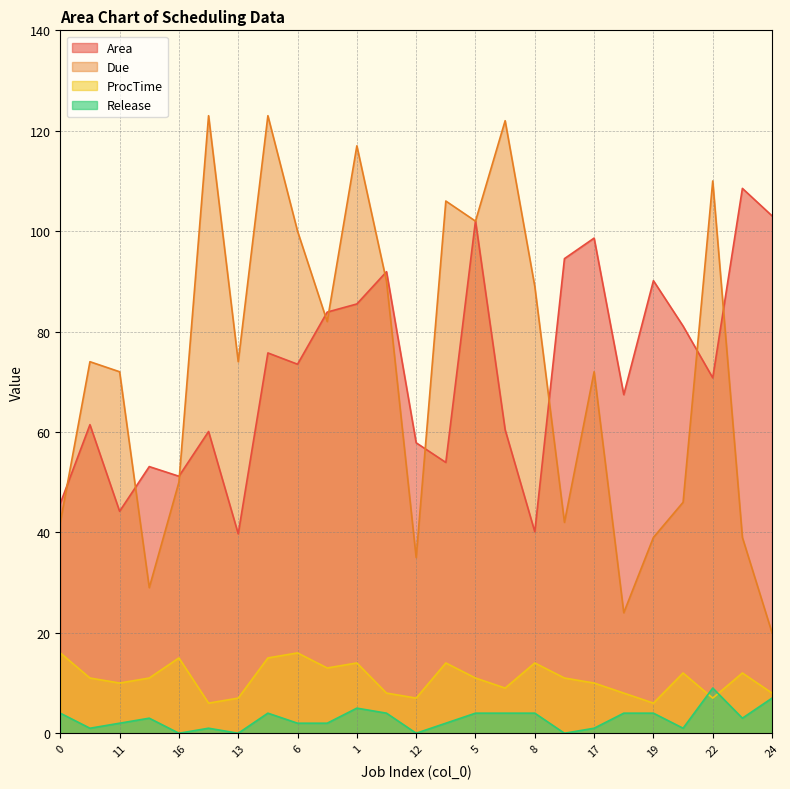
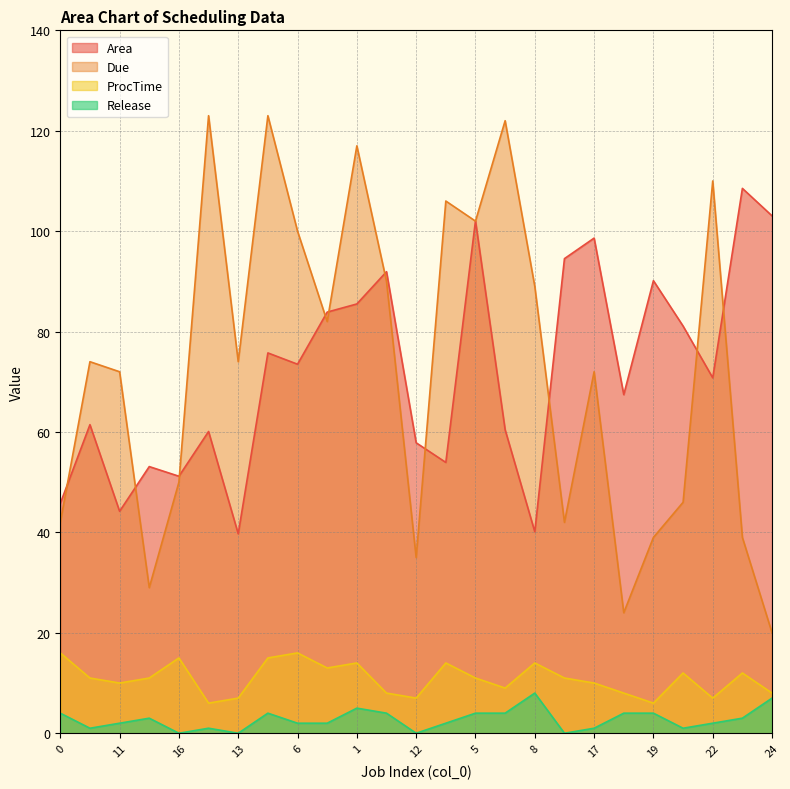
Release, 8: 4 -> 8
Release, 22: 9 -> 2
